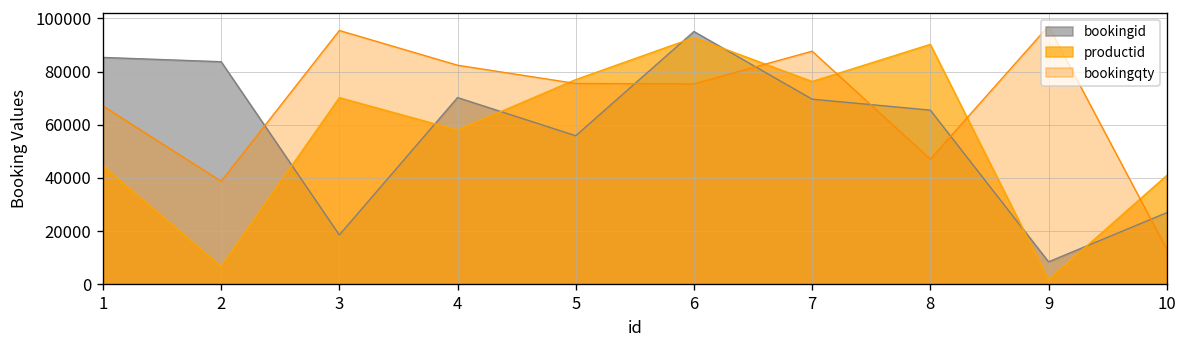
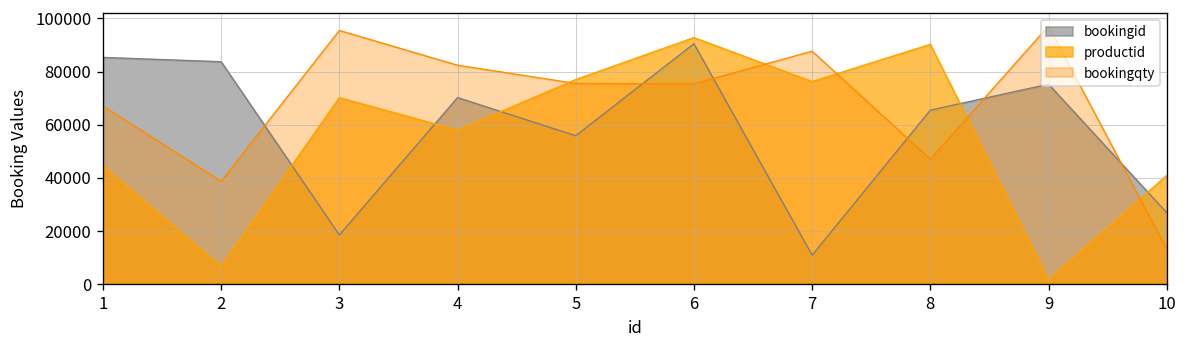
bookingid, 6: 95000 -> 91000
bookingid, 7: 70000 -> 11000
bookingid, 9: 8000 -> 75000
